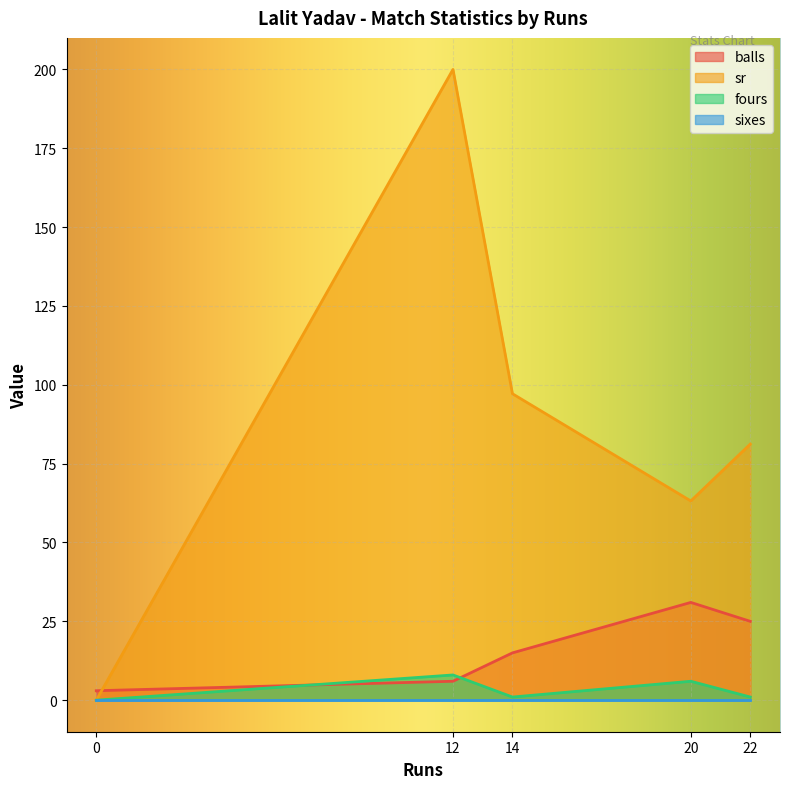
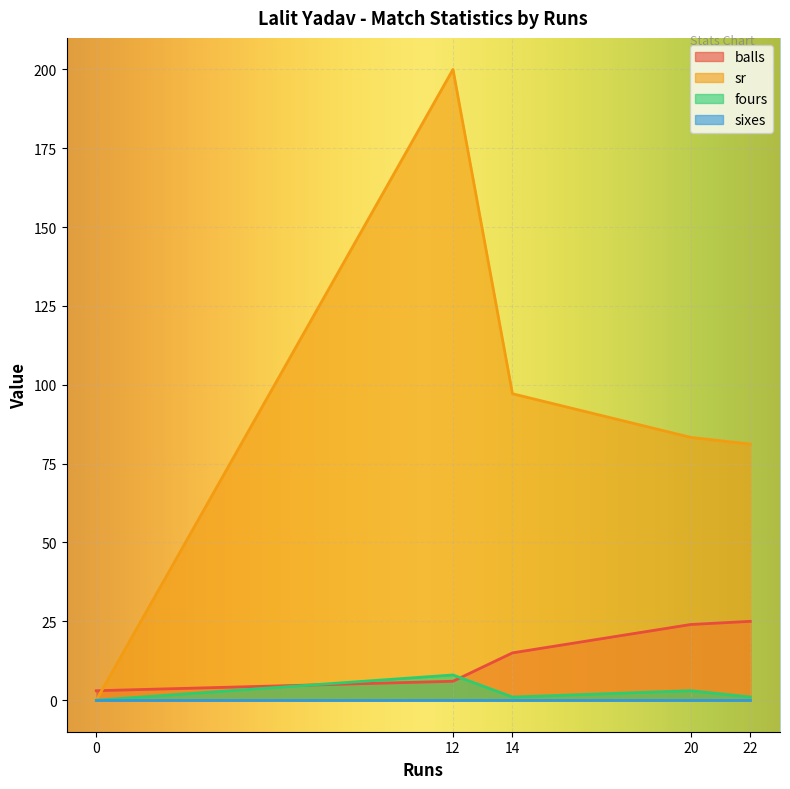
balls, 20: 31 -> 24
sr, 20: 63 -> 83
fours, 20: 6 -> 3
